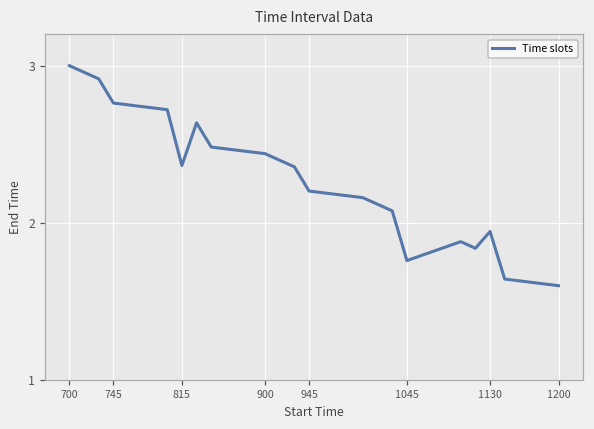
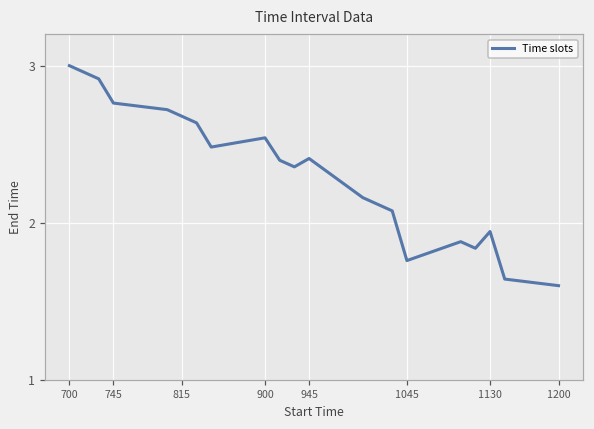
815: 2.36 -> 2.68
900: 2.44 -> 2.54
945: 2.20 -> 2.41
